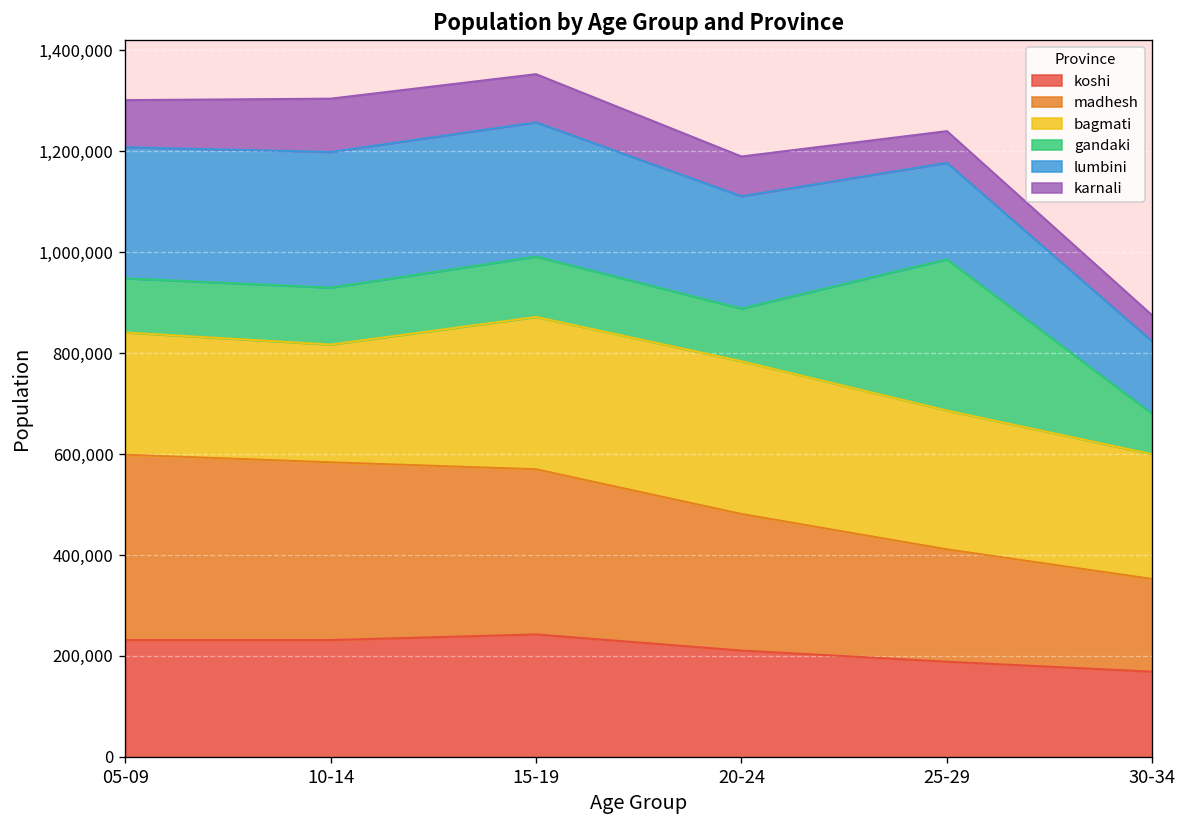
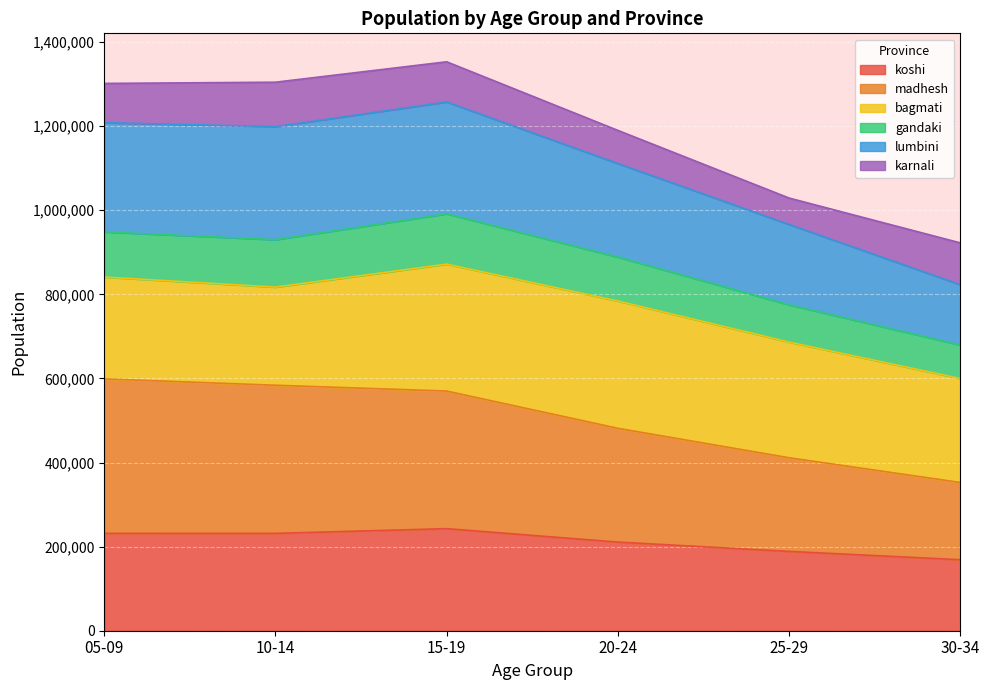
gandaki, 25-29: 300,000 -> 90,000
karnali, 30-34: 50,000 -> 100,000
